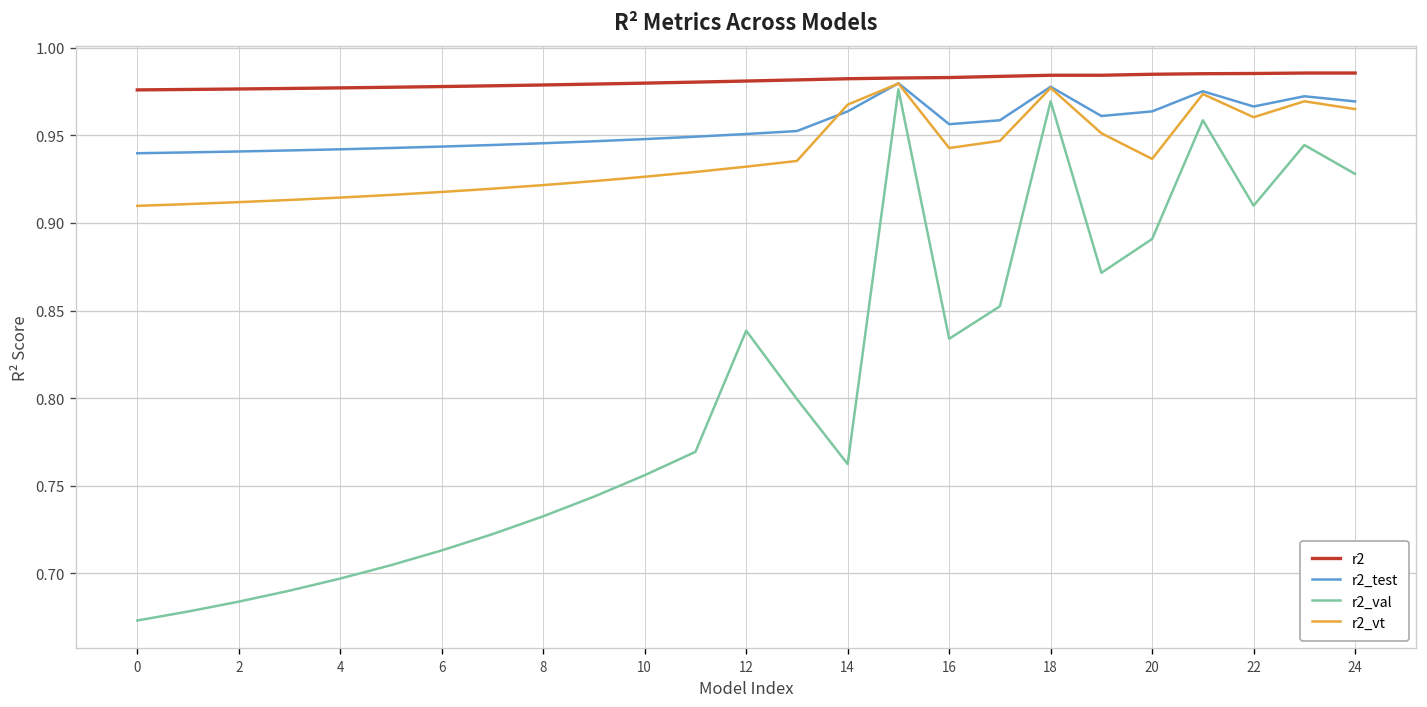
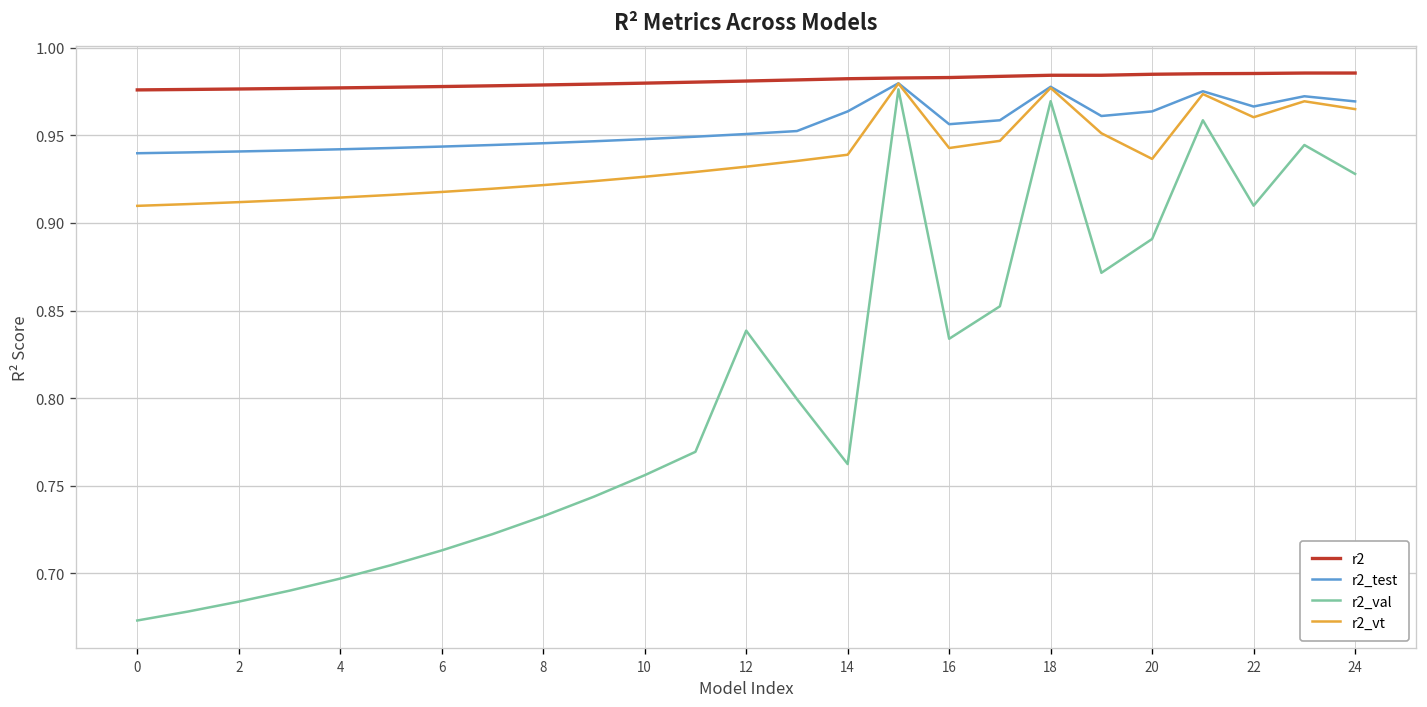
r2_vt, 14: 0.968 -> 0.939
